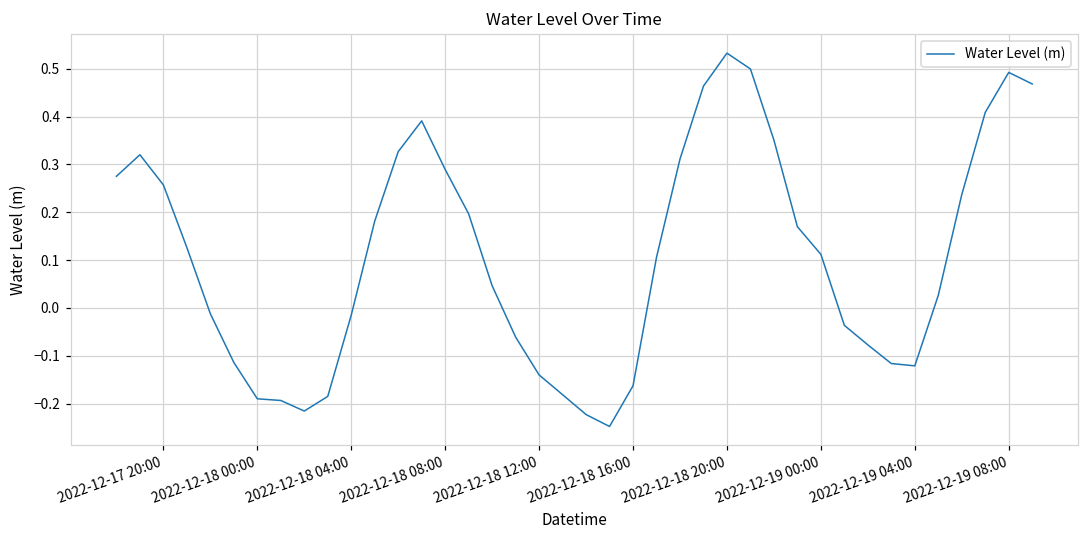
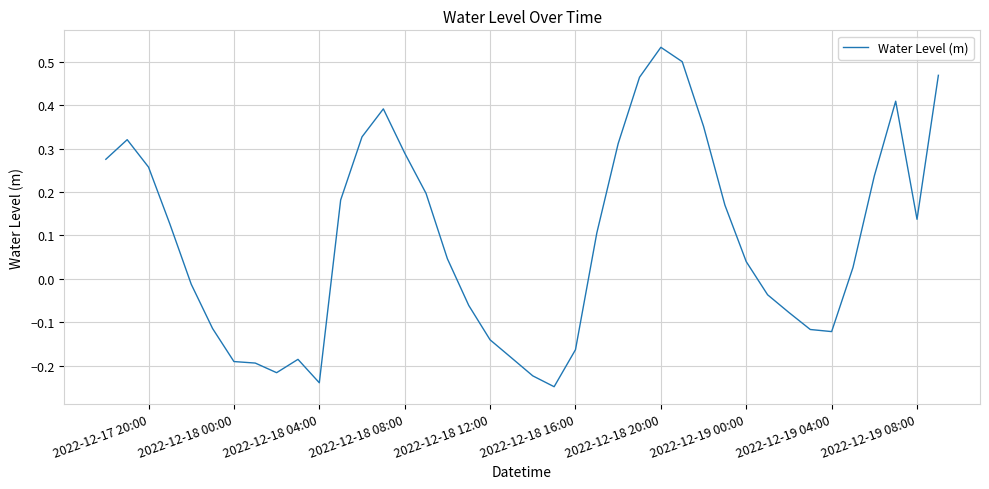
2022-12-18 04:00: -0.02 -> -0.24
2022-12-19 00:00: 0.11 -> 0.04
2022-12-19 08:00: 0.49 -> 0.14
